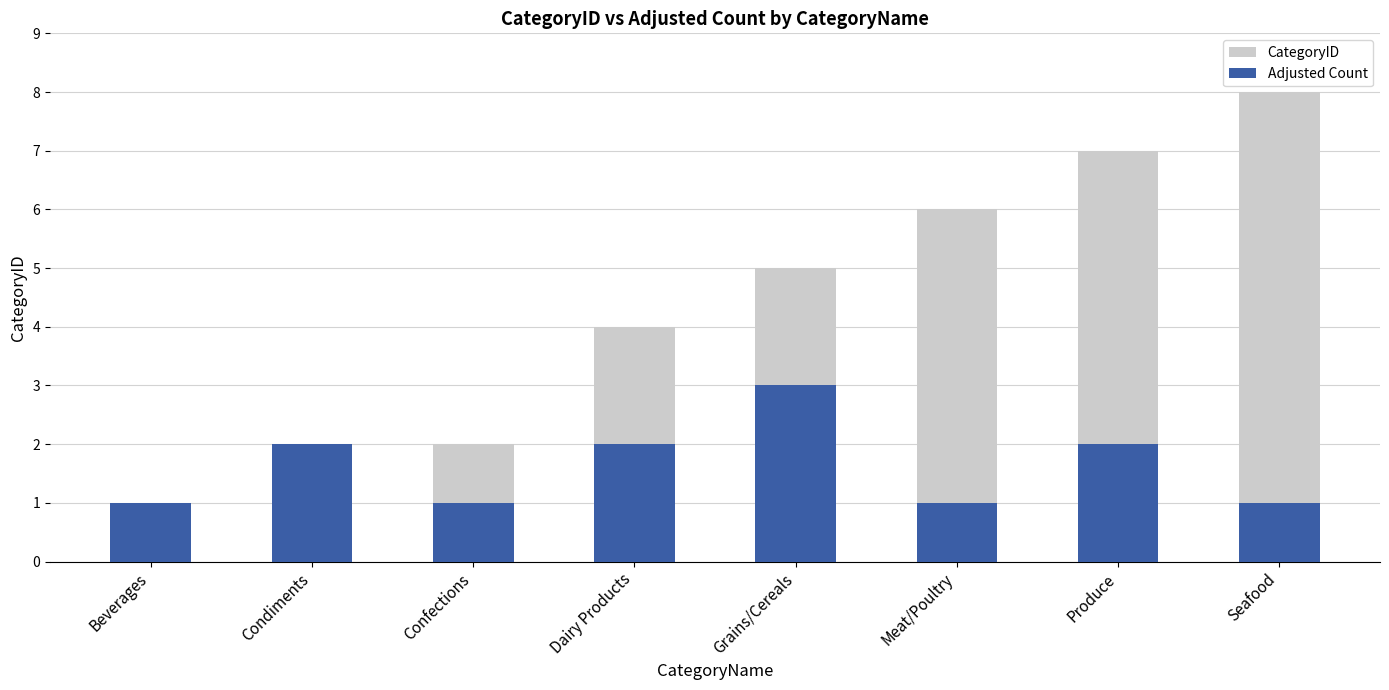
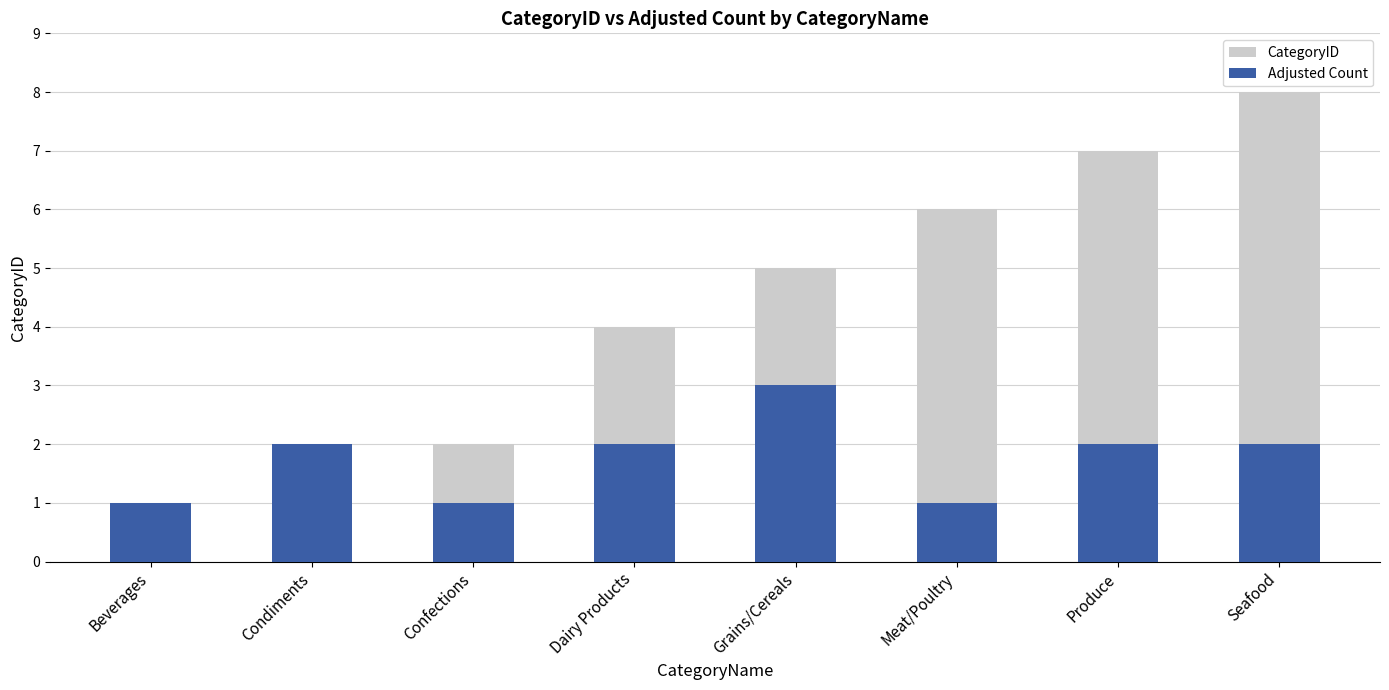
Adjusted Count, Seafood: 1 -> 2
